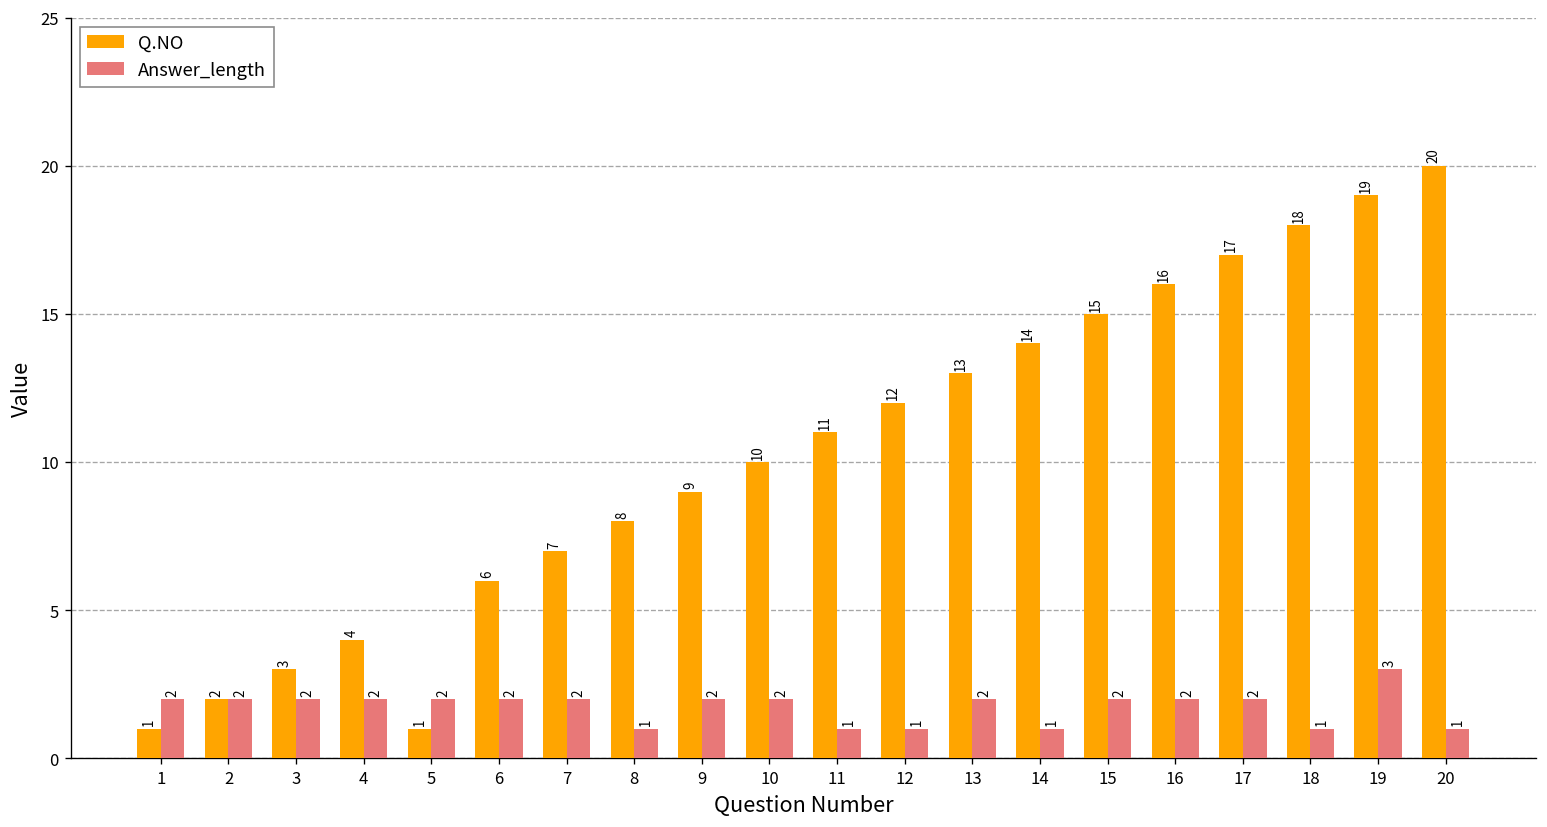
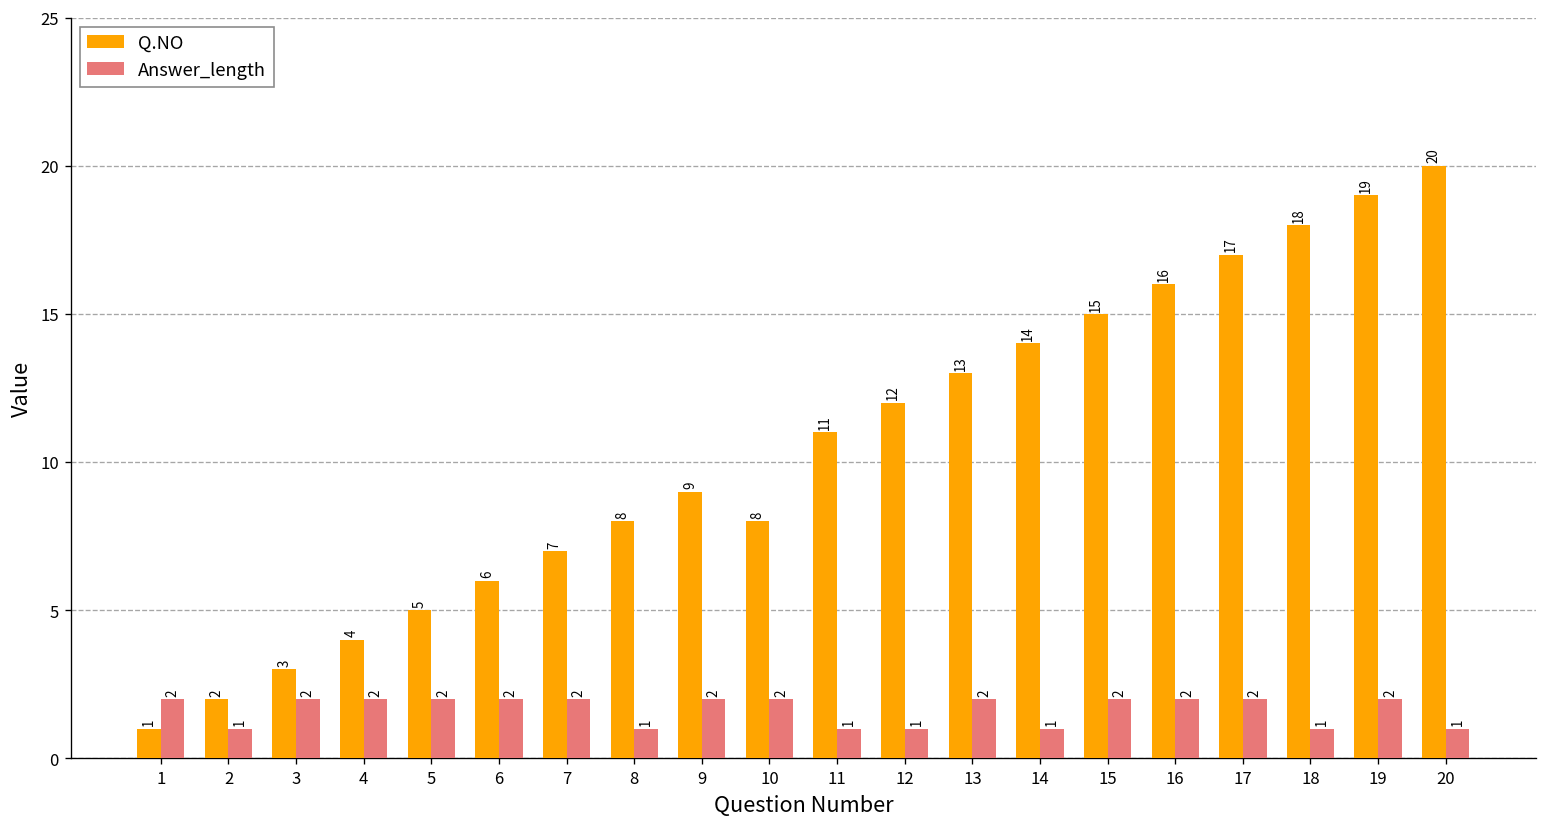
Answer_length, 2: 2 -> 1
Q.NO, 5: 1 -> 5
Q.NO, 10: 10 -> 8
Answer_length, 19: 3 -> 2
